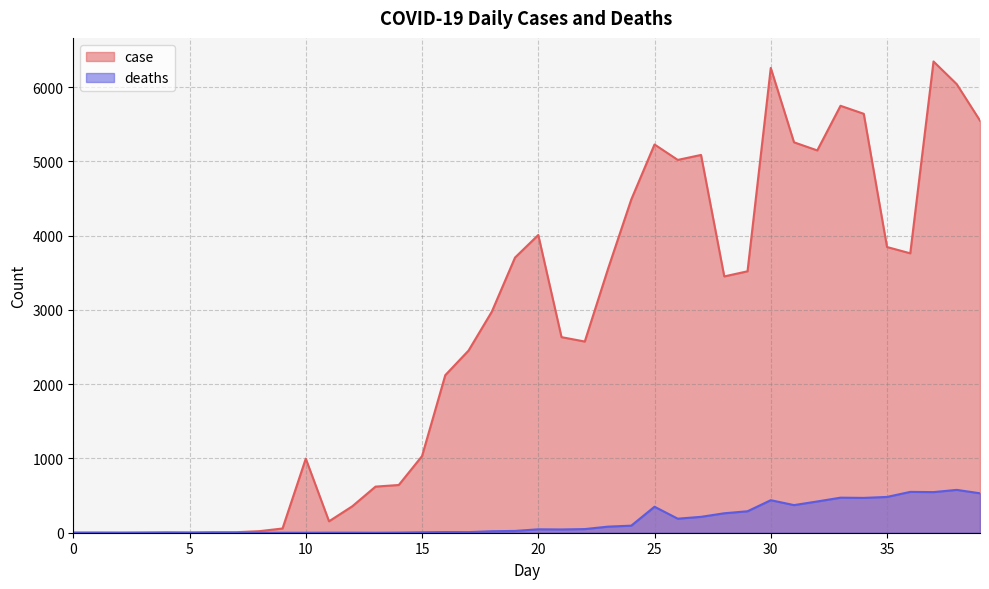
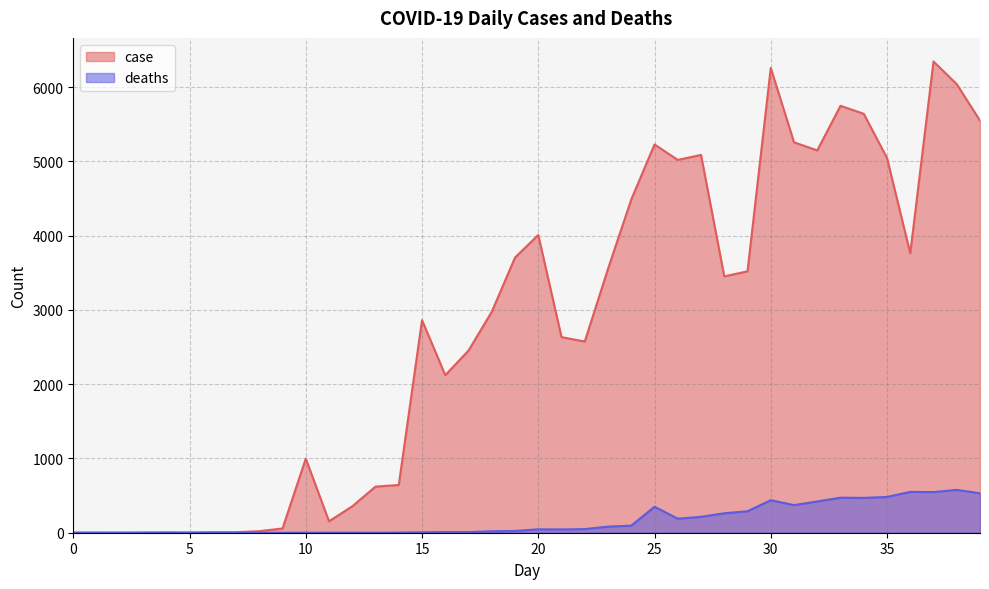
case, 15: 1000 -> 2900
case, 35: 3800 -> 5000
